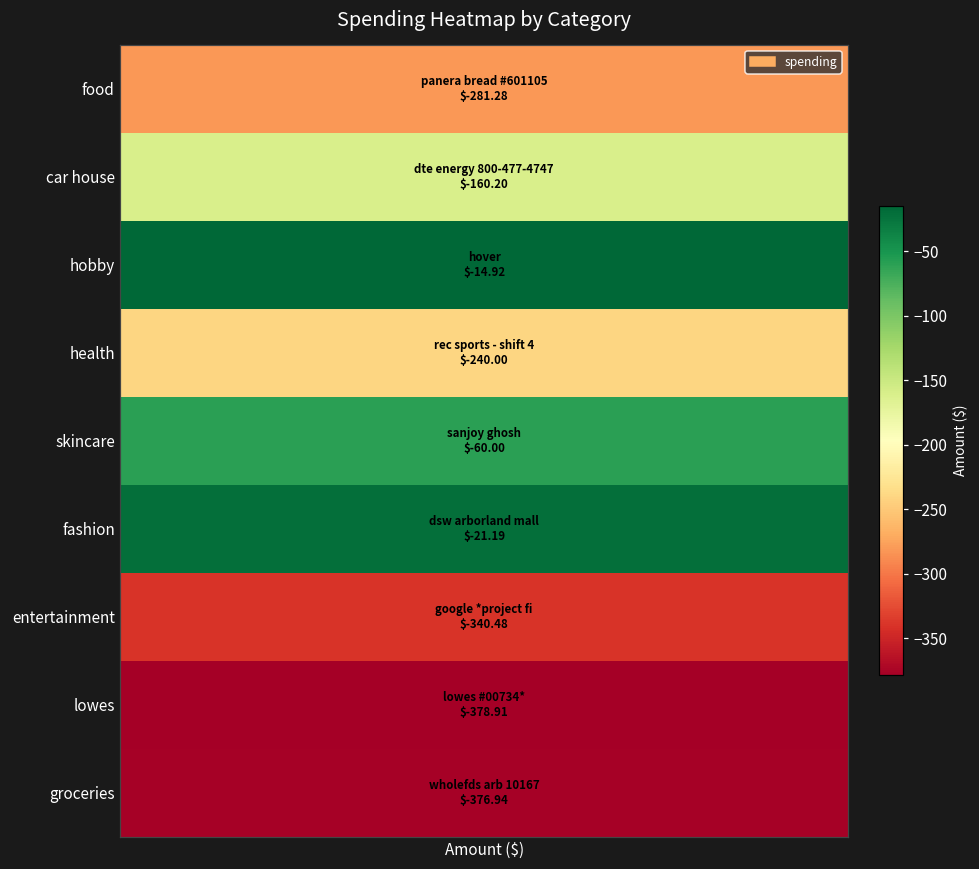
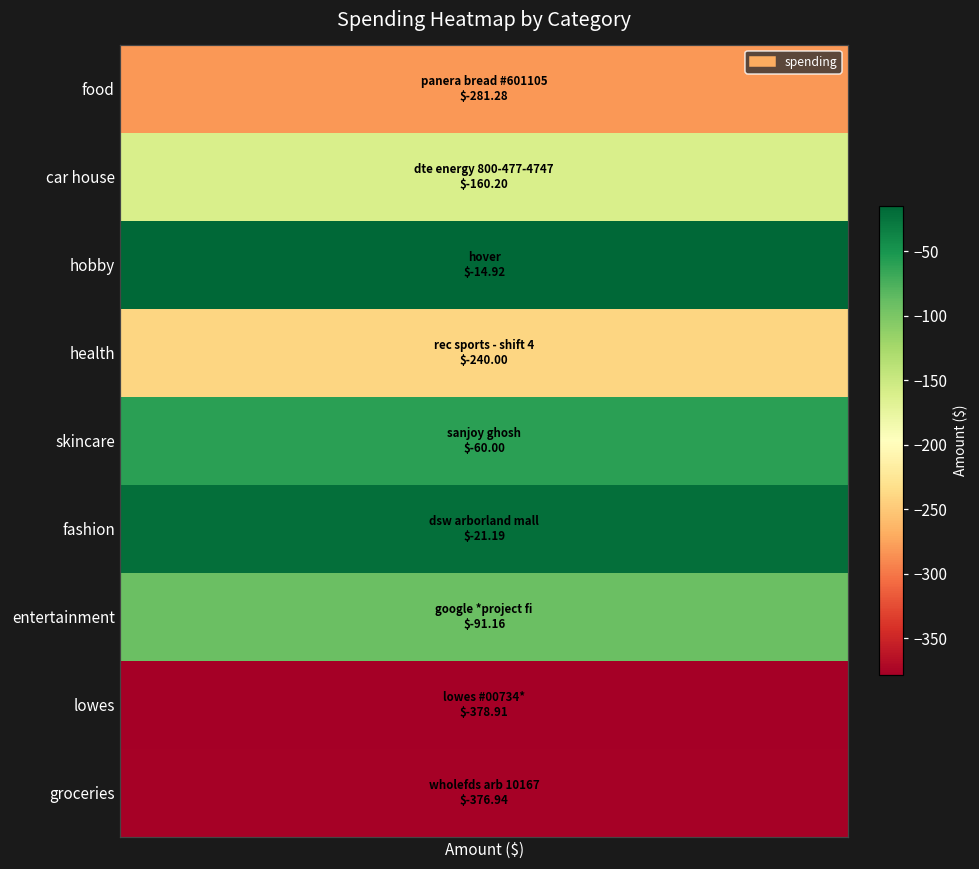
entertainment, Amount ($): $-340.48 -> $-91.16
